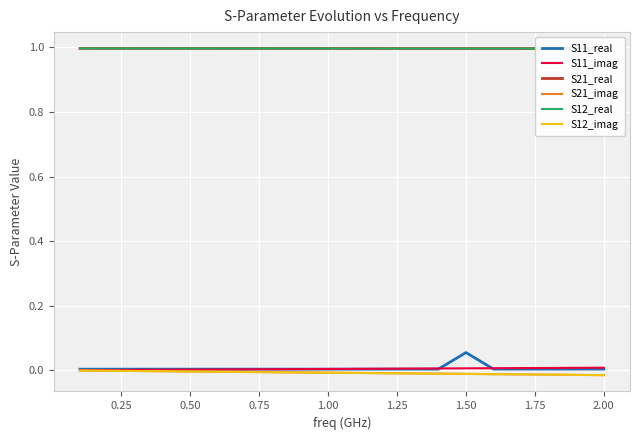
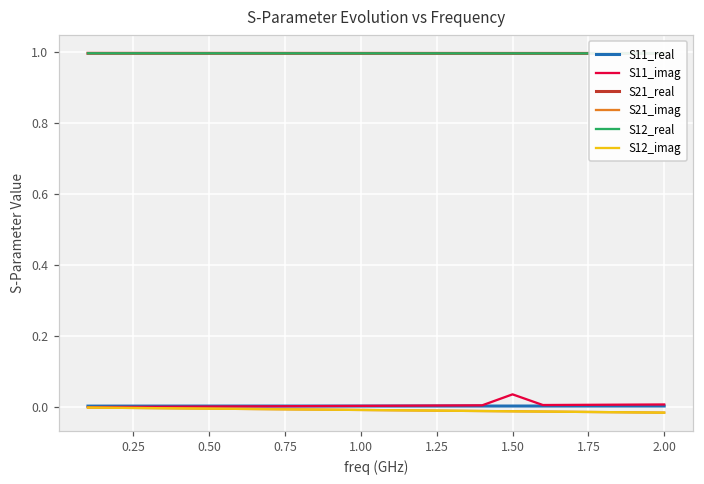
S11_real, 1.50: 0.05 -> 0.00
S11_imag, 1.50: 0.01 -> 0.04
